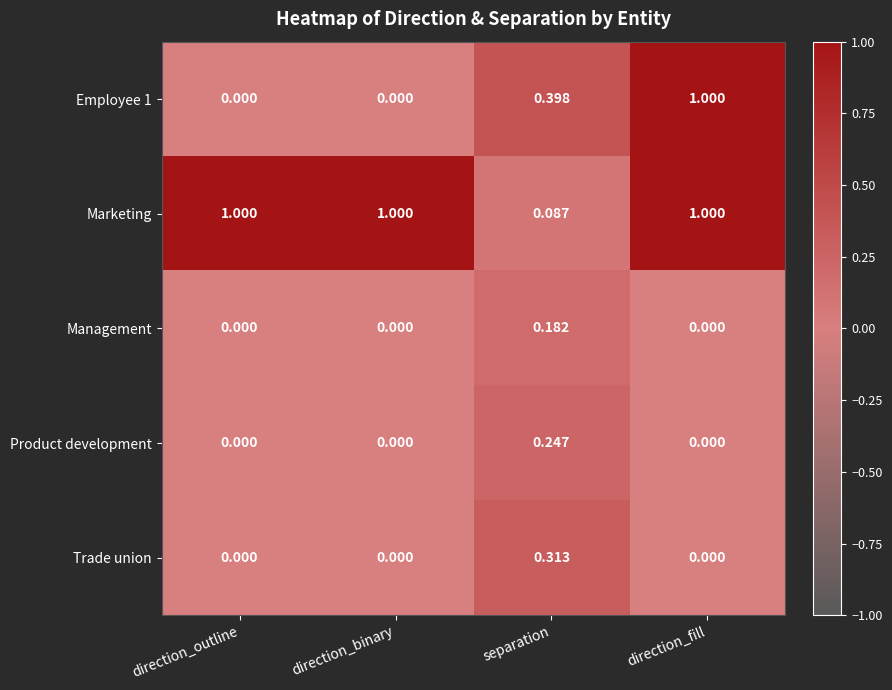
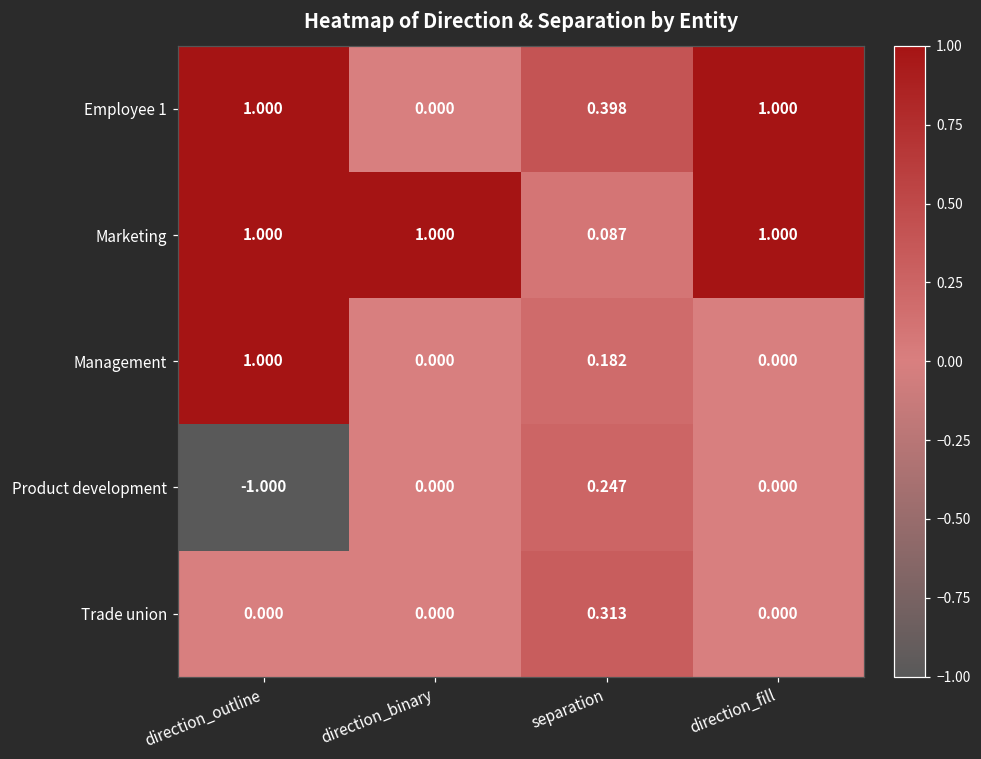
Employee 1, direction_outline: 0.000 -> 1.000
Management, direction_outline: 0.000 -> 1.000
Product development, direction_outline: 0.000 -> -1.000
